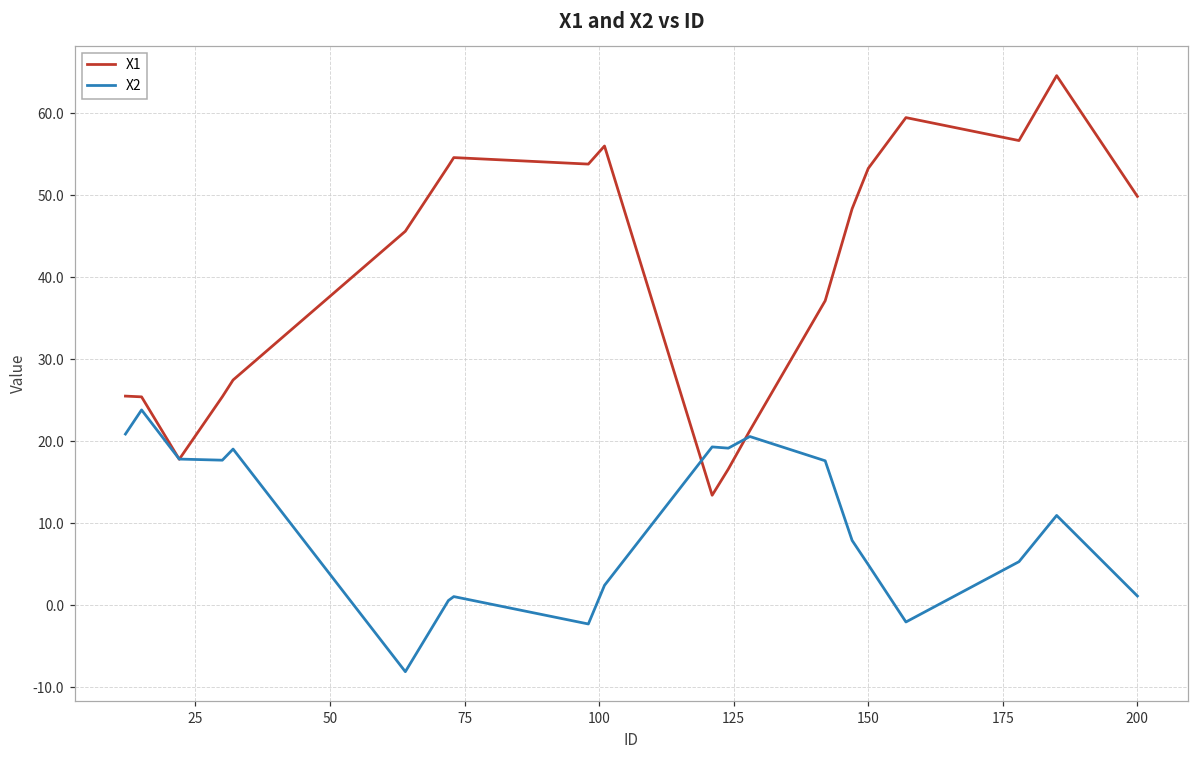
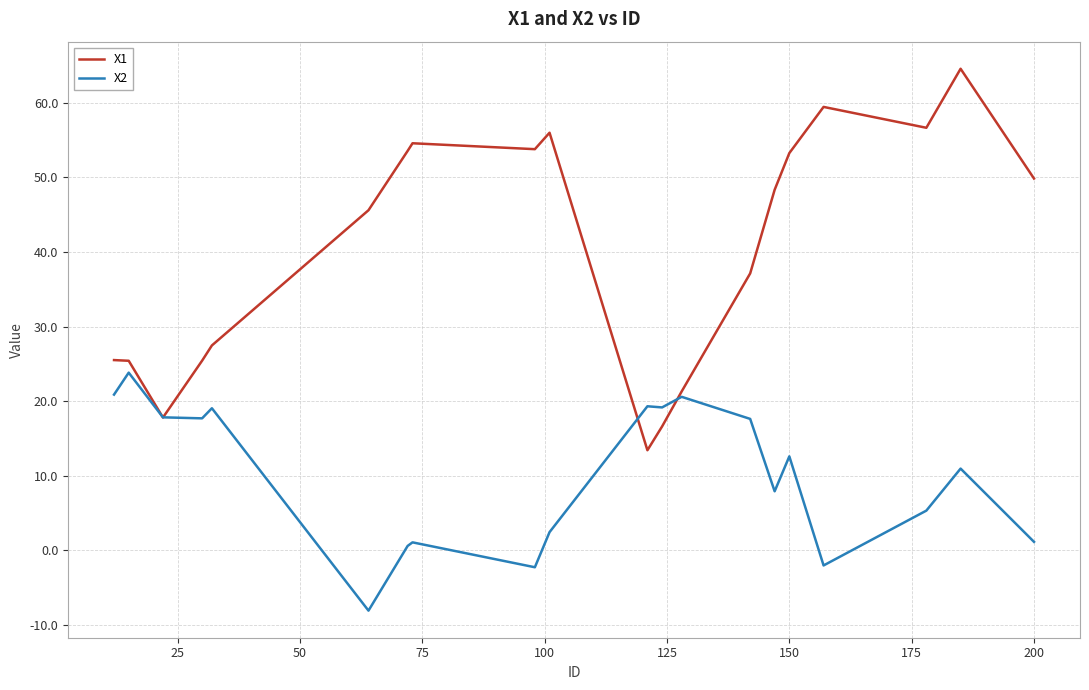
X2, 150: 5 -> 13
